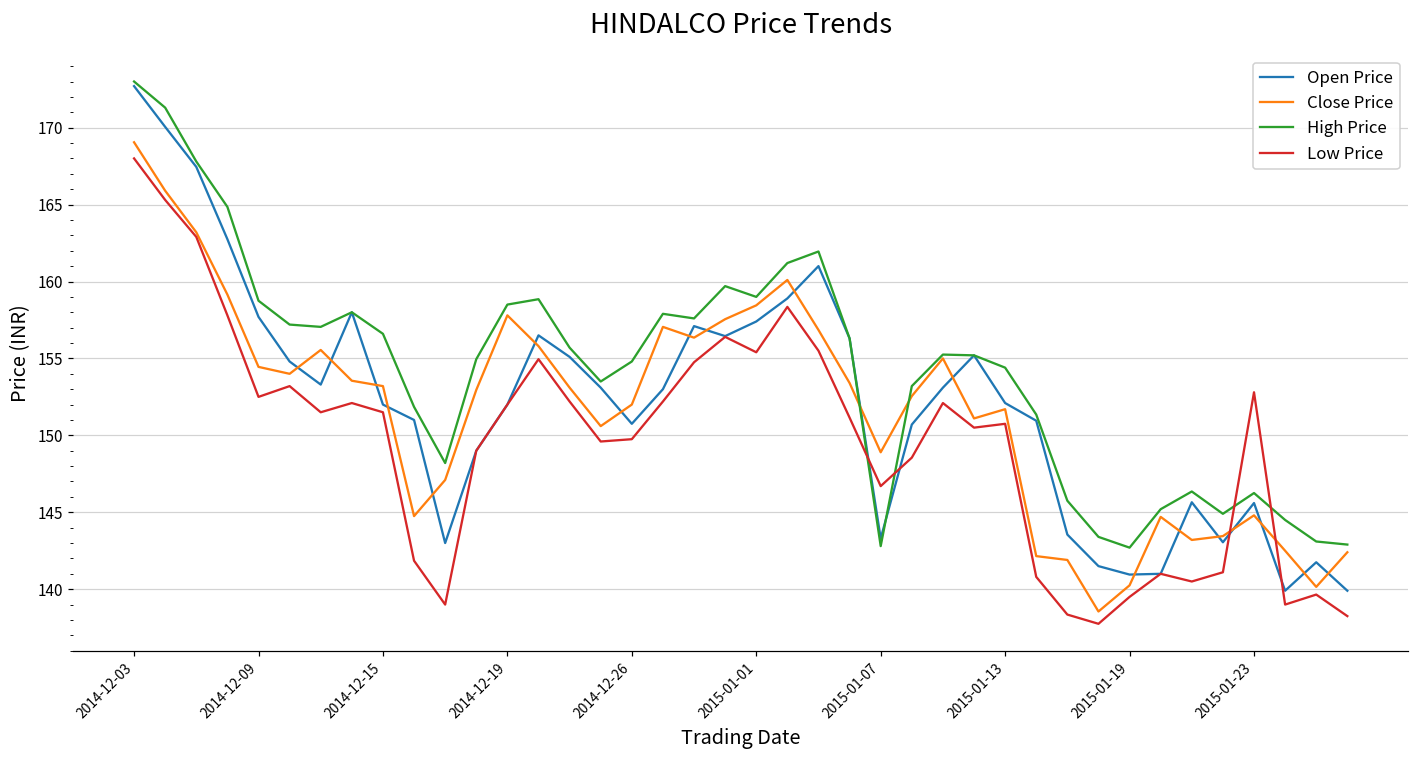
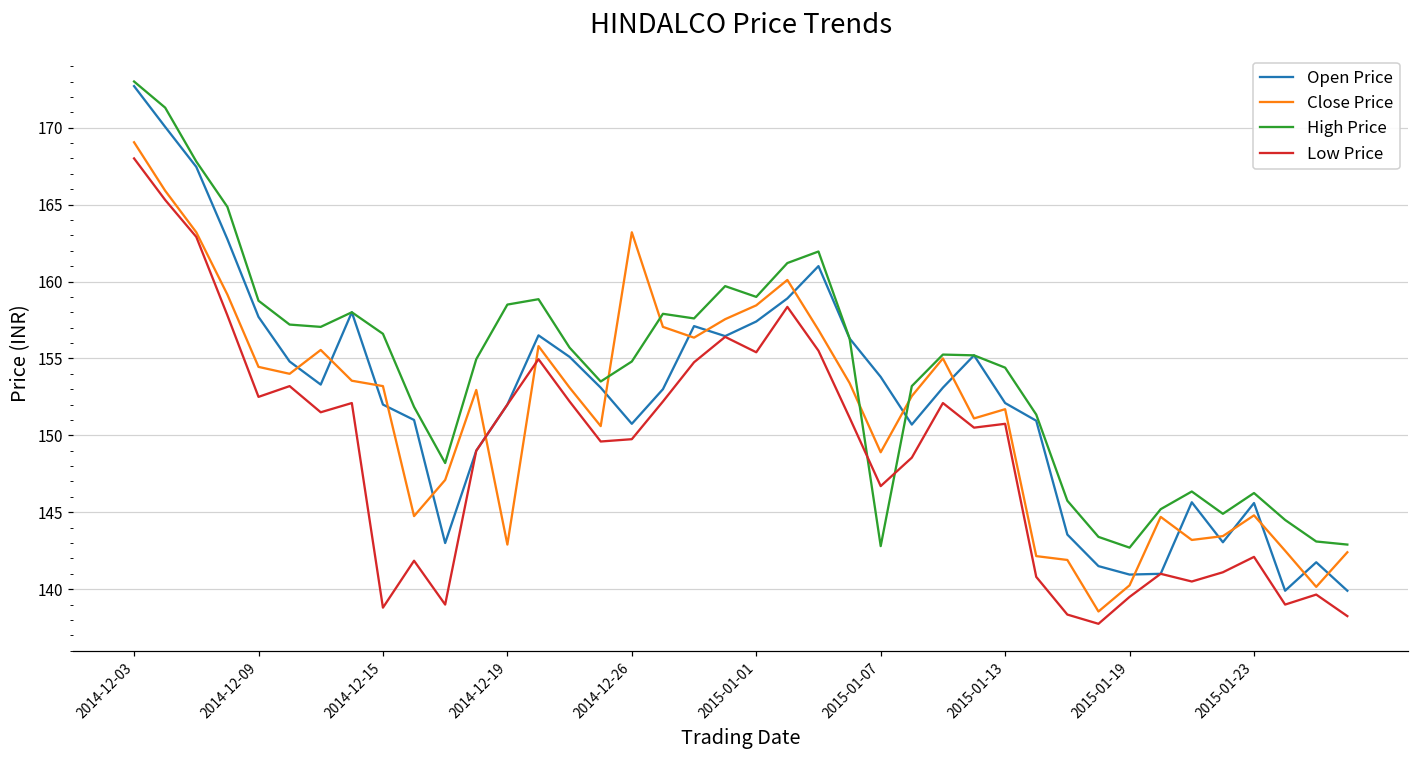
Low Price, 2014-12-15: 151.5 -> 138.8
Close Price, 2014-12-19: 157.8 -> 142.9
Close Price, 2014-12-26: 152.0 -> 163.2
Open Price, 2015-01-07: 143.3 -> 153.8
Low Price, 2015-01-23: 152.8 -> 142.1
